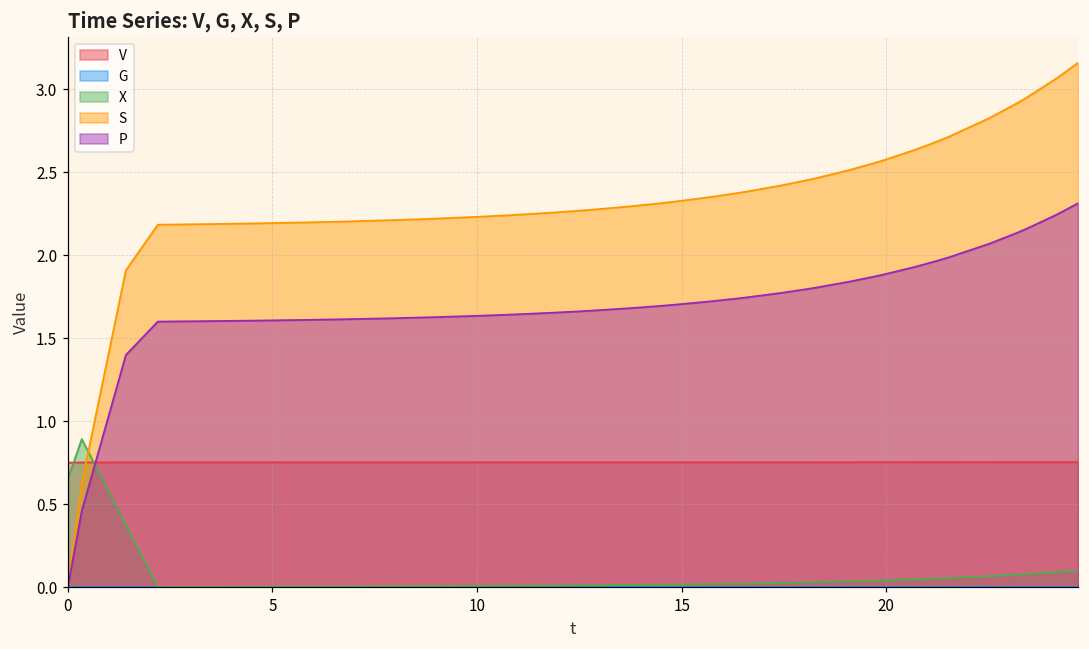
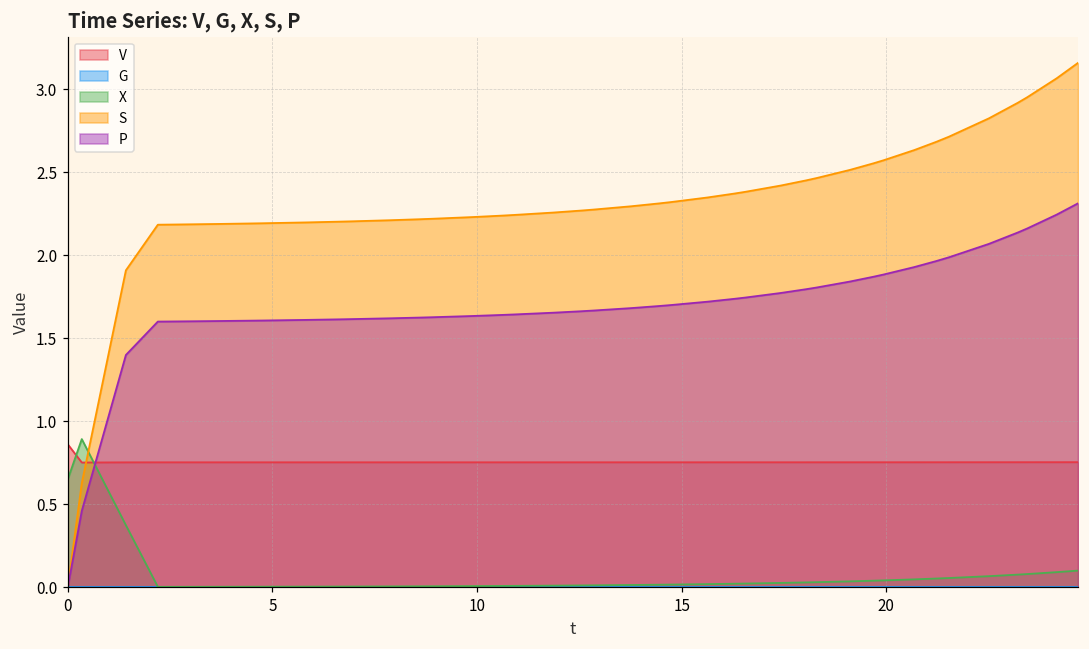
V, 0: 0.75 -> 0.86
